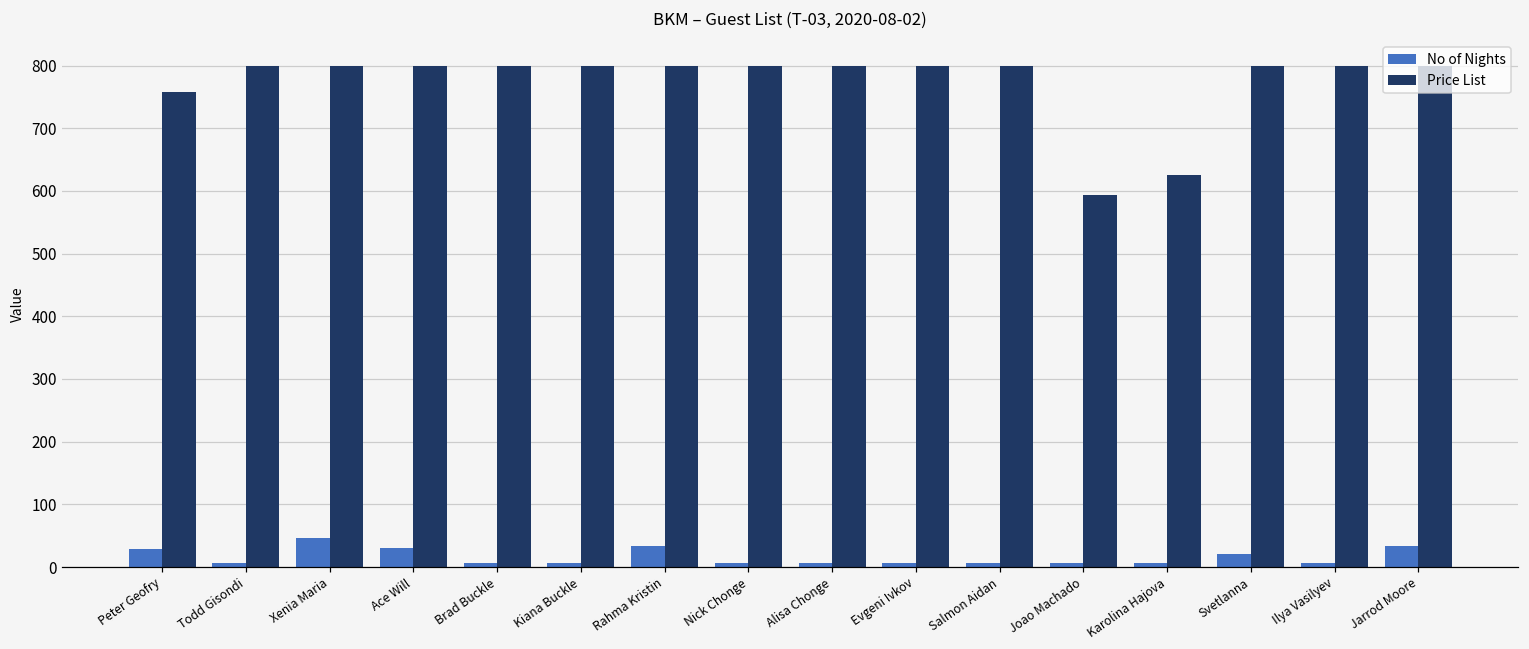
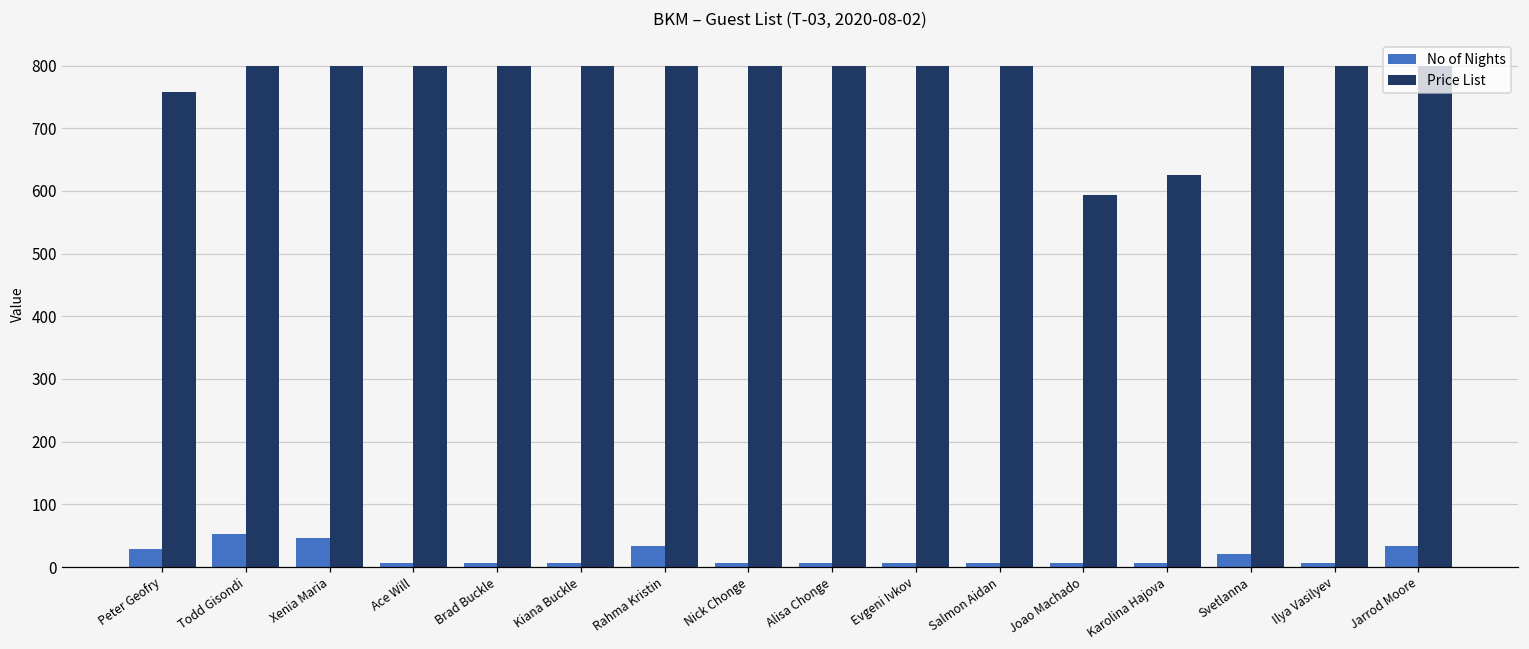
No of Nights, Todd Gisondi: 10 -> 50
No of Nights, Ace Will: 30 -> 10
